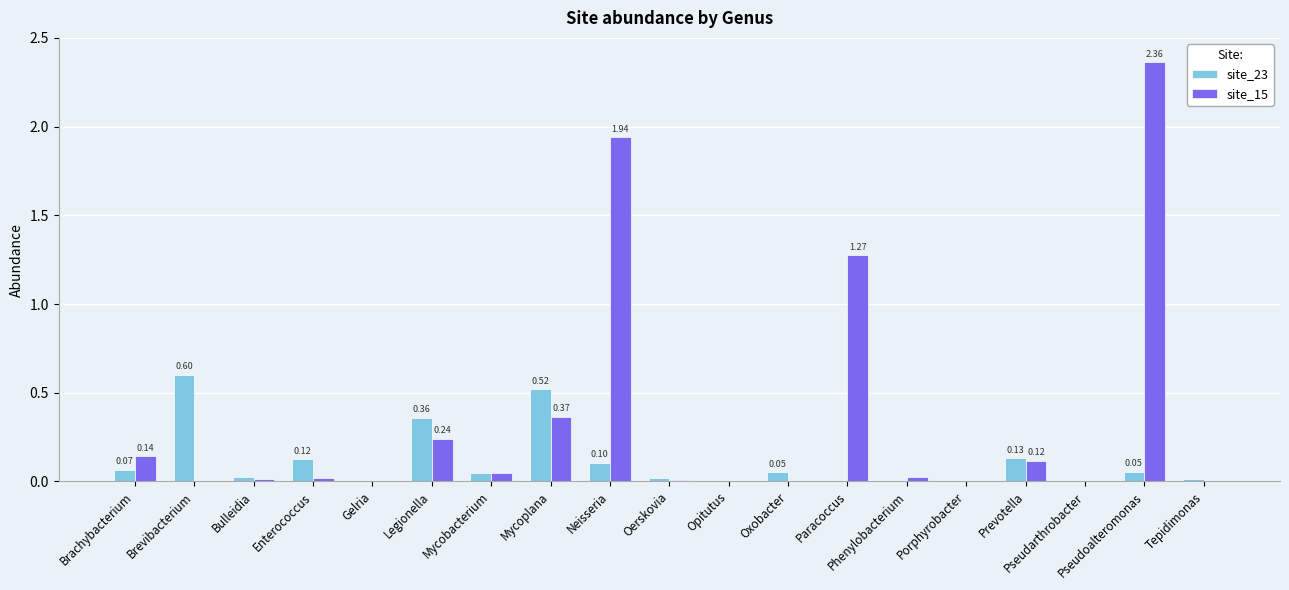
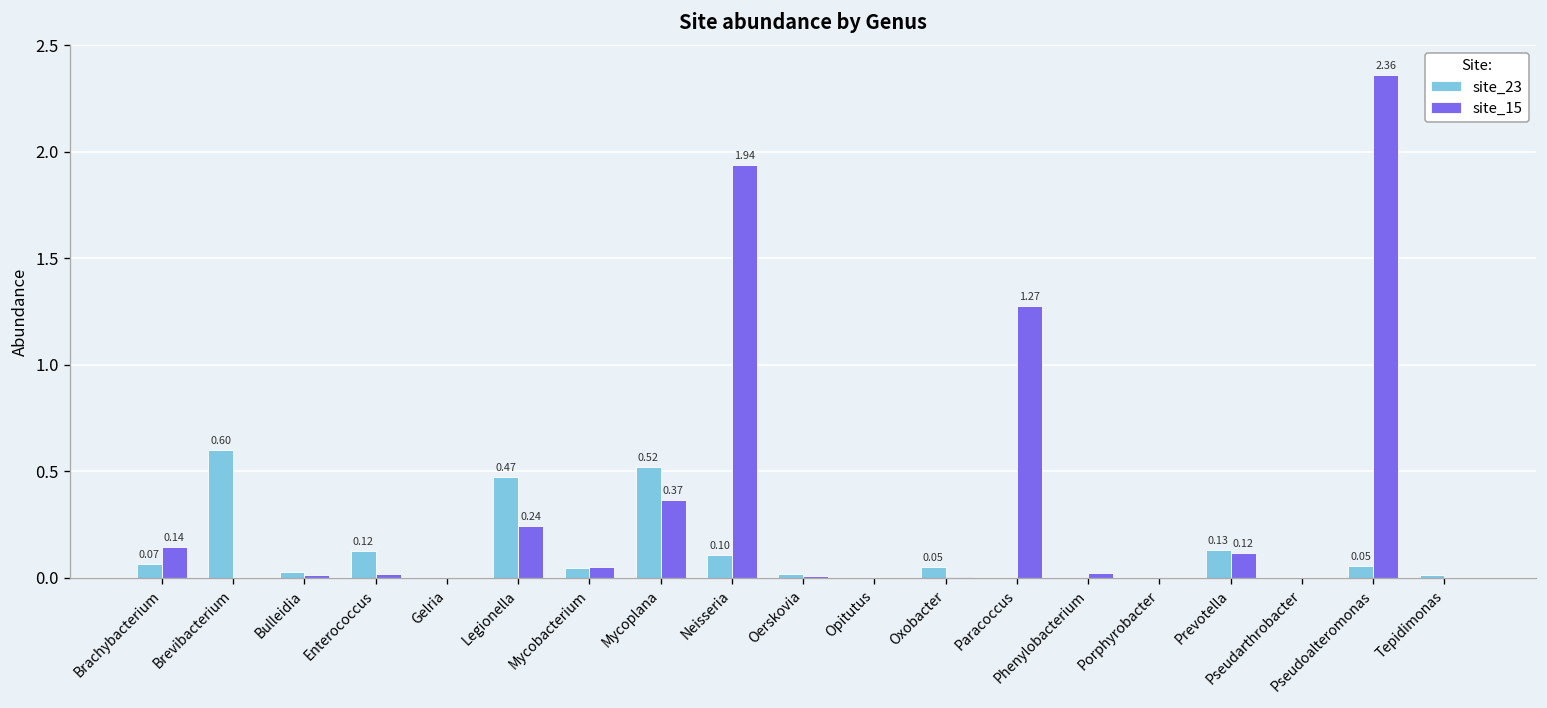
site_23, Legionella: 0.36 -> 0.47
